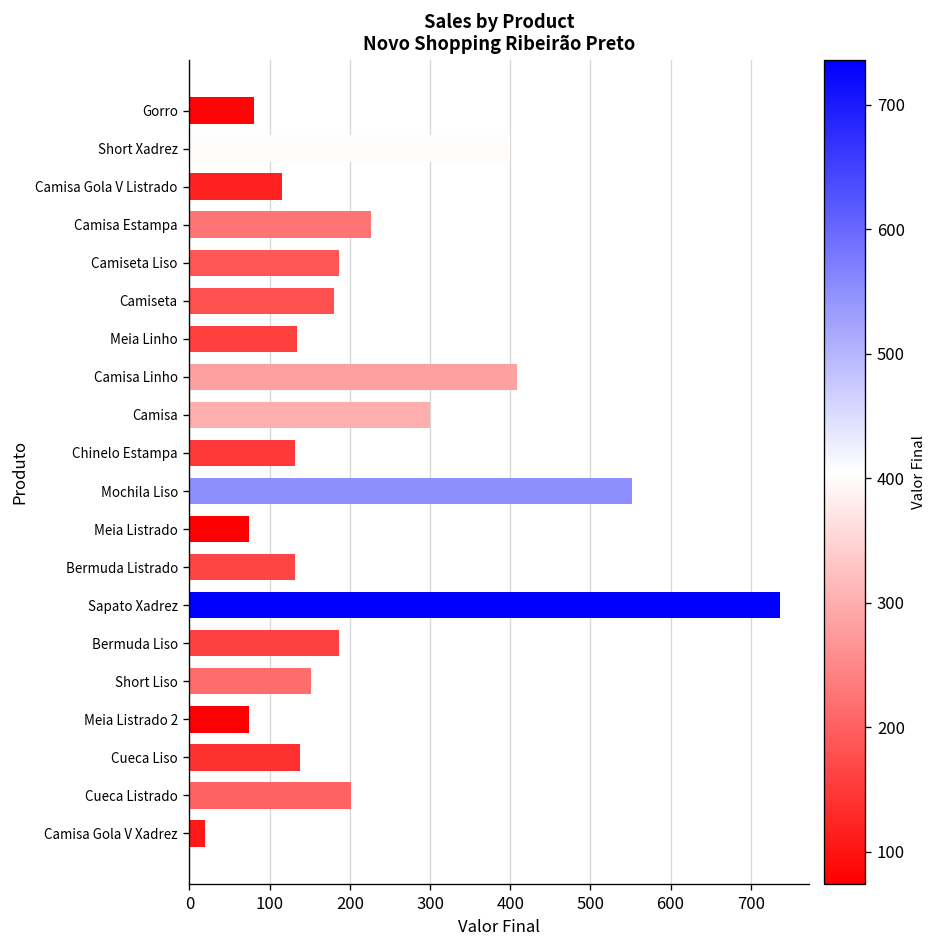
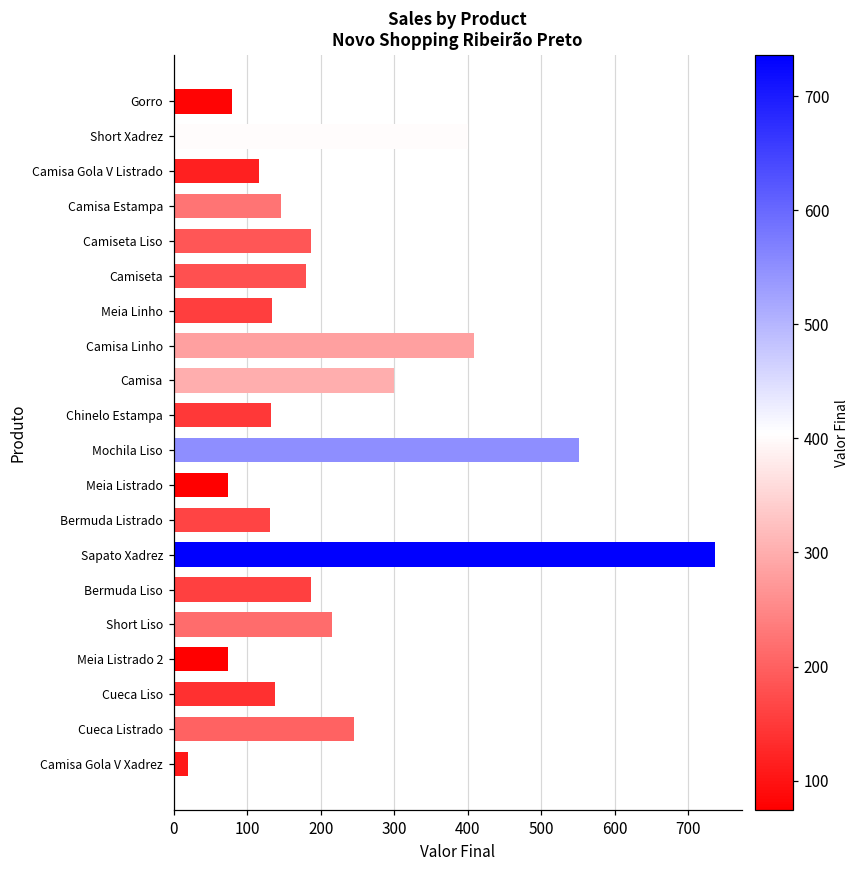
Camisa Estampa: 230 -> 150
Short Liso: 150 -> 220
Cueca Listrado: 200 -> 250
